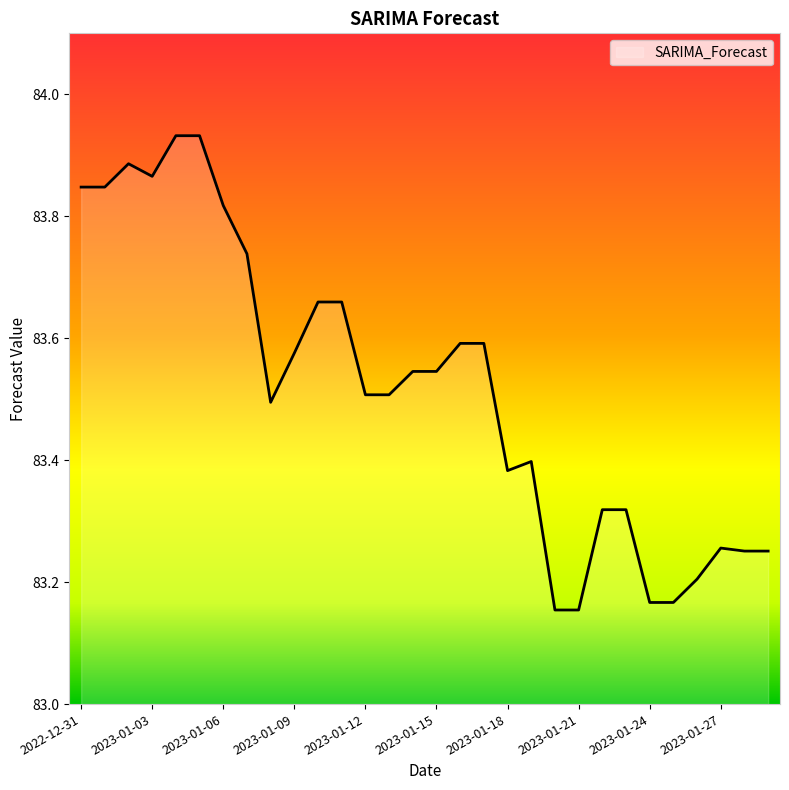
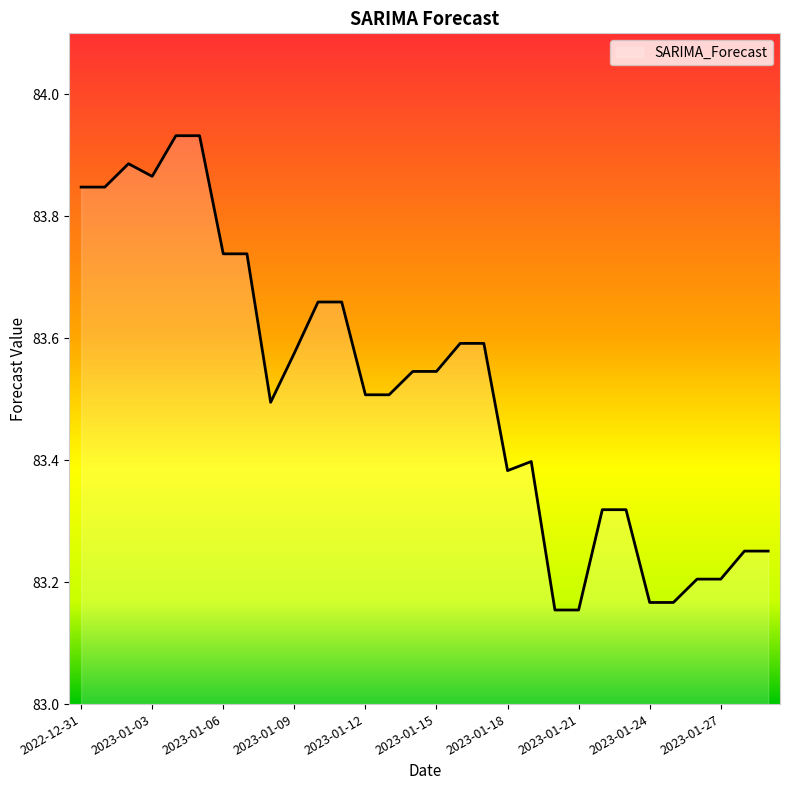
2023-01-06: 83.82 -> 83.74
2023-01-27: 83.26 -> 83.20
